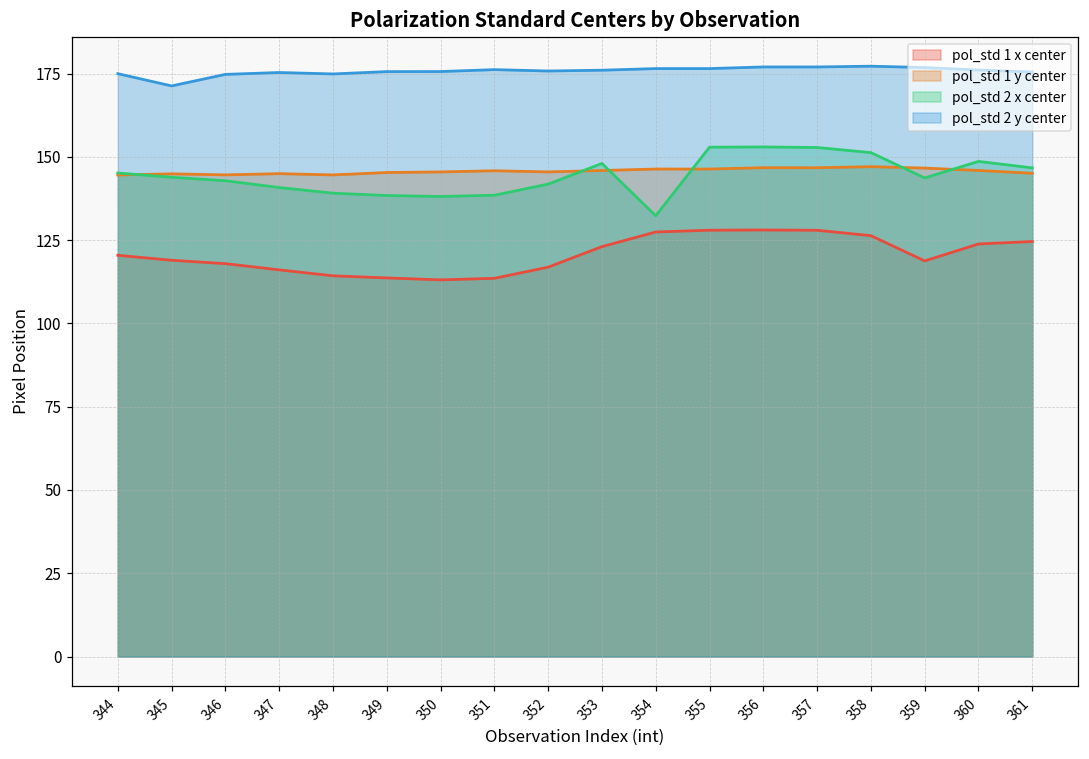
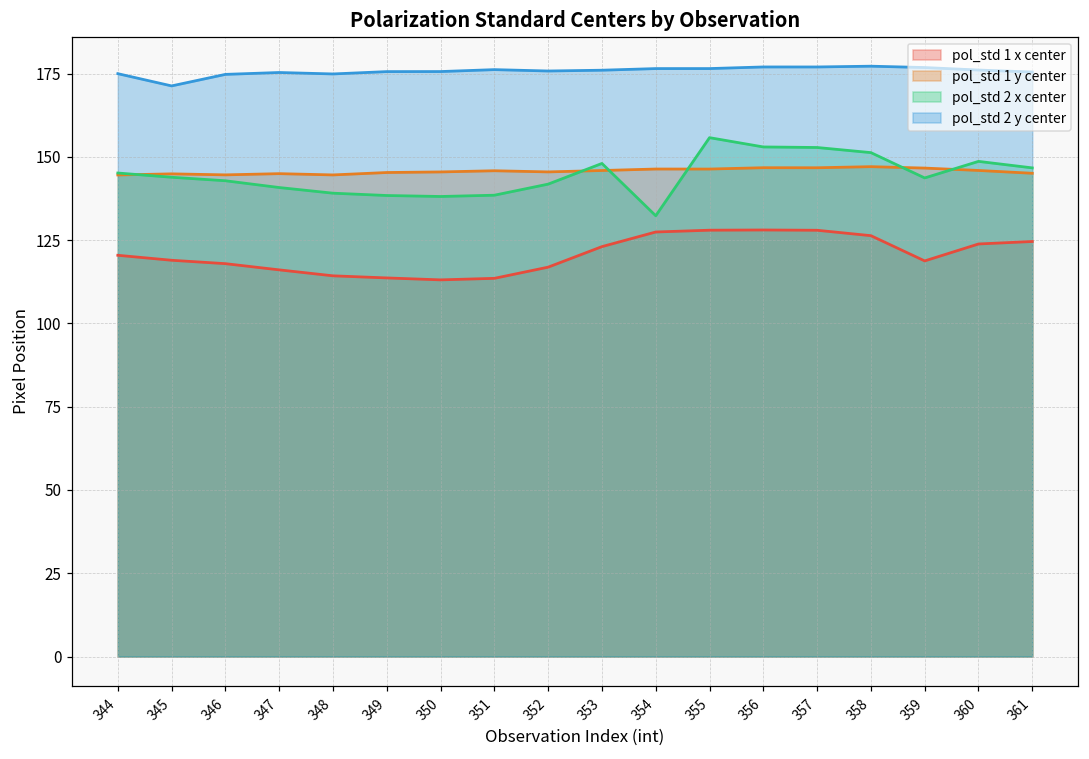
pol_std 2 x center, 355: 153 -> 156
